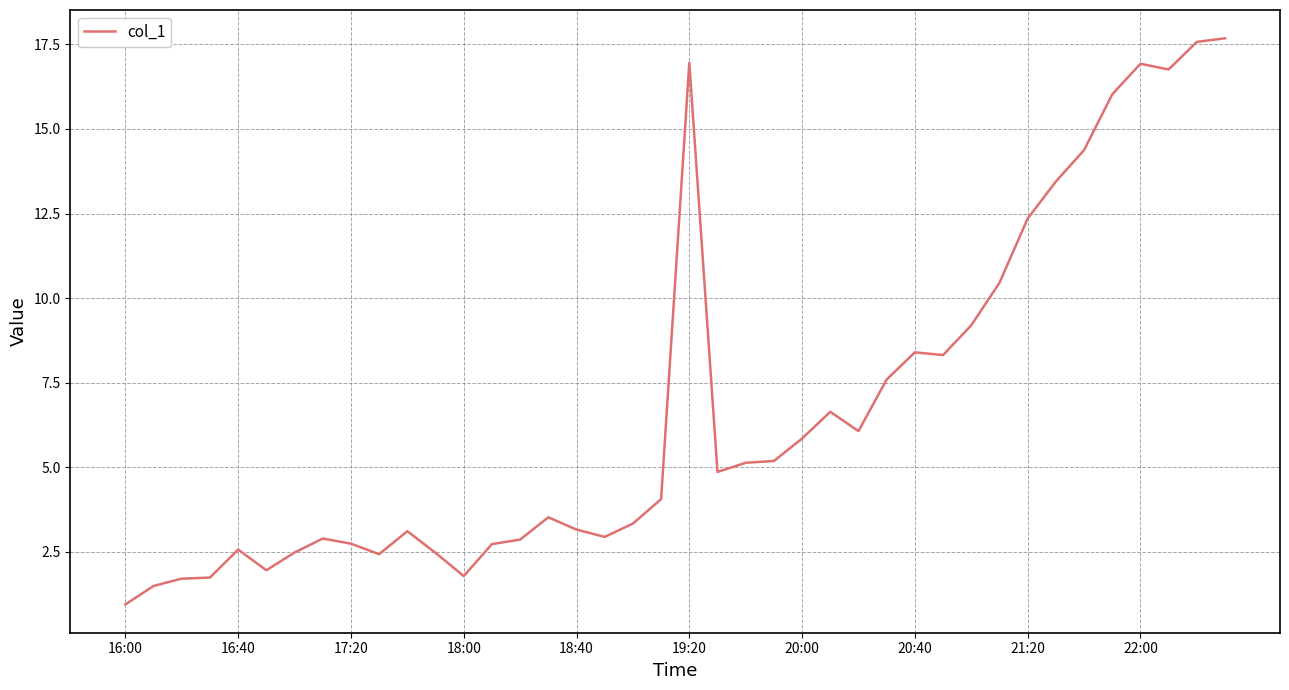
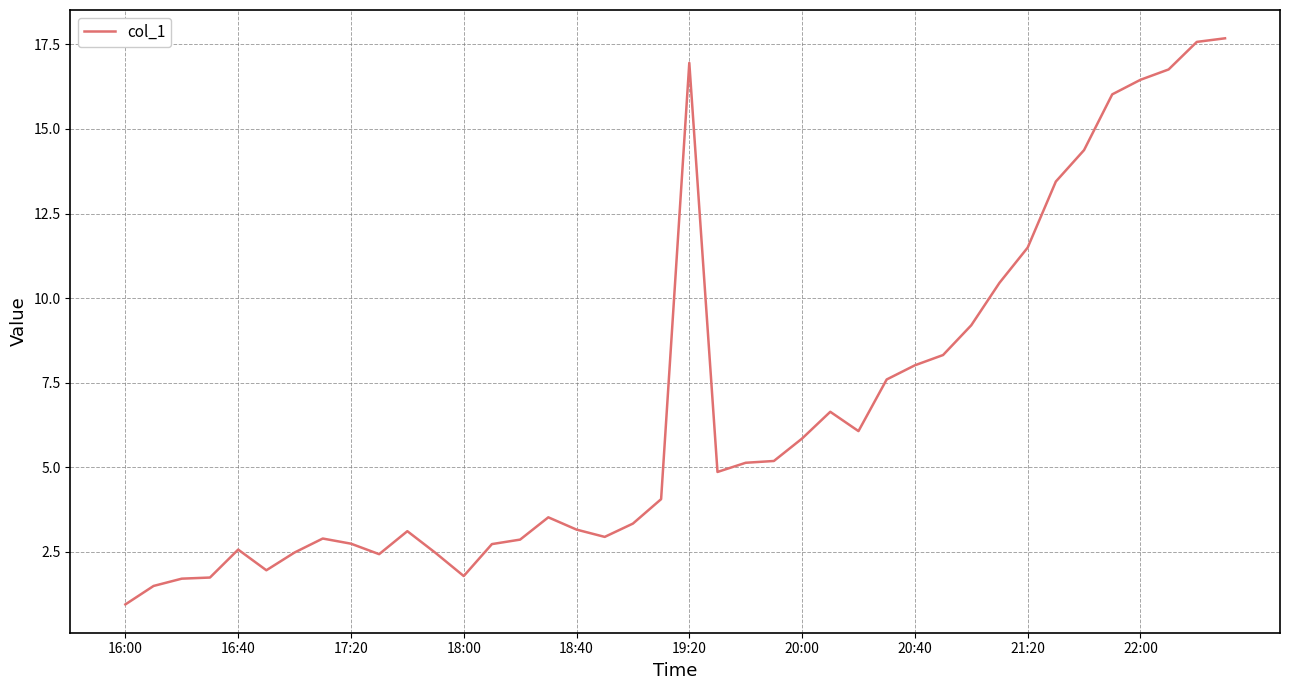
20:40: 8.4 -> 8.0
21:20: 12.4 -> 11.5
22:00: 16.9 -> 16.5
